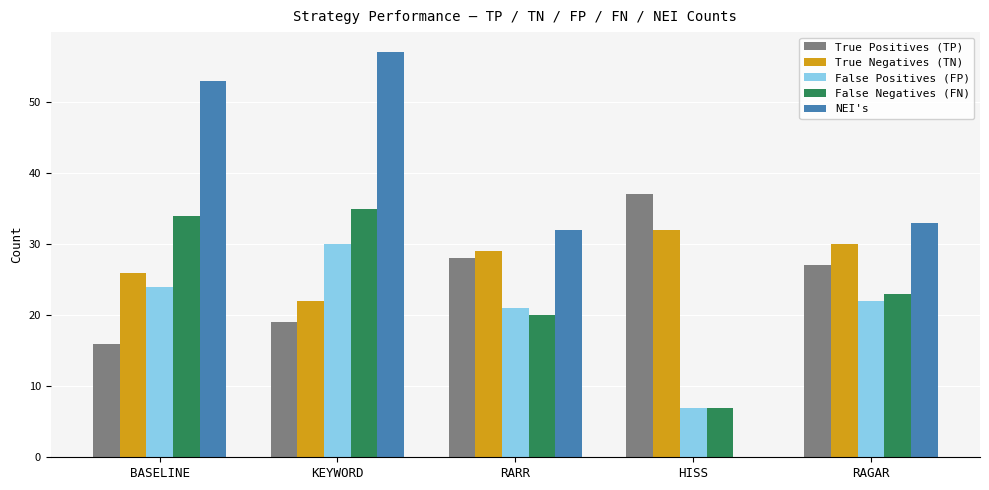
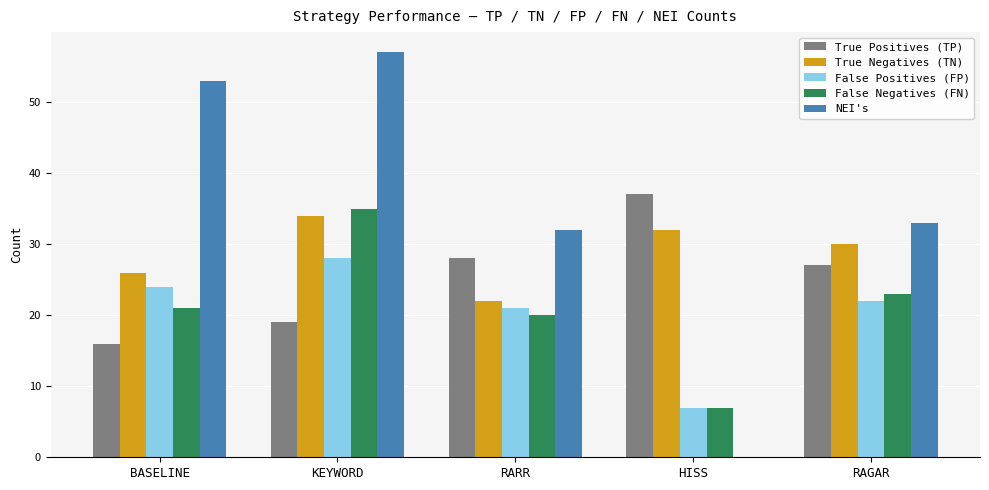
False Negatives (FN), BASELINE: 34 -> 21
True Negatives (TN), KEYWORD: 22 -> 34
False Positives (FP), KEYWORD: 30 -> 28
True Negatives (TN), RARR: 29 -> 22
